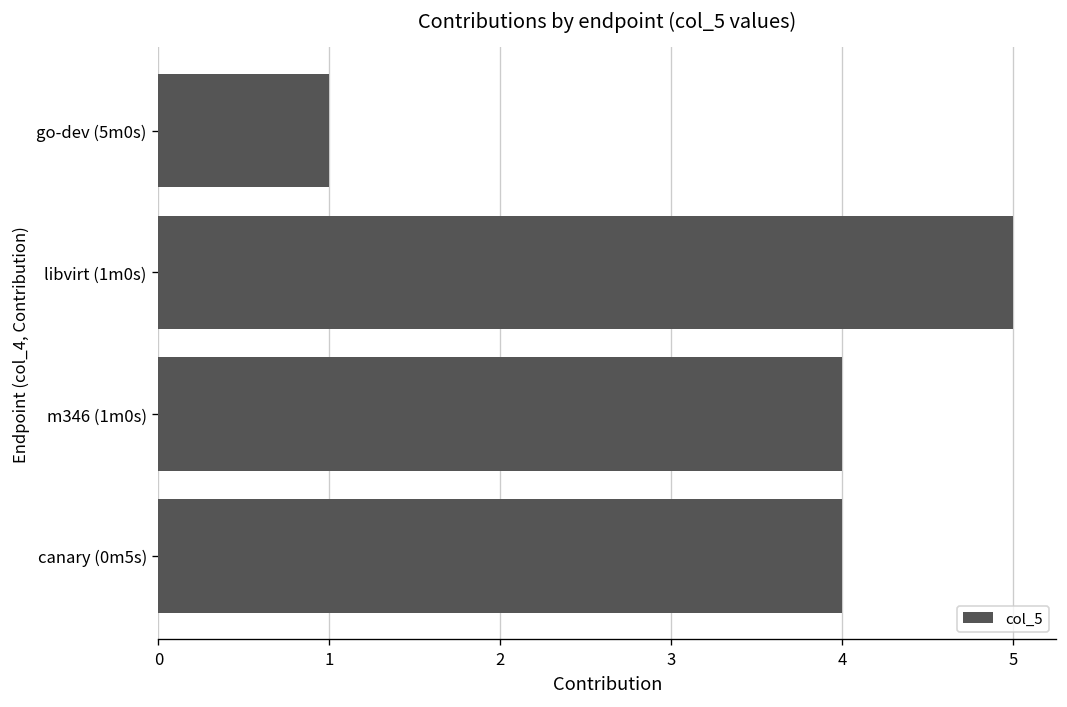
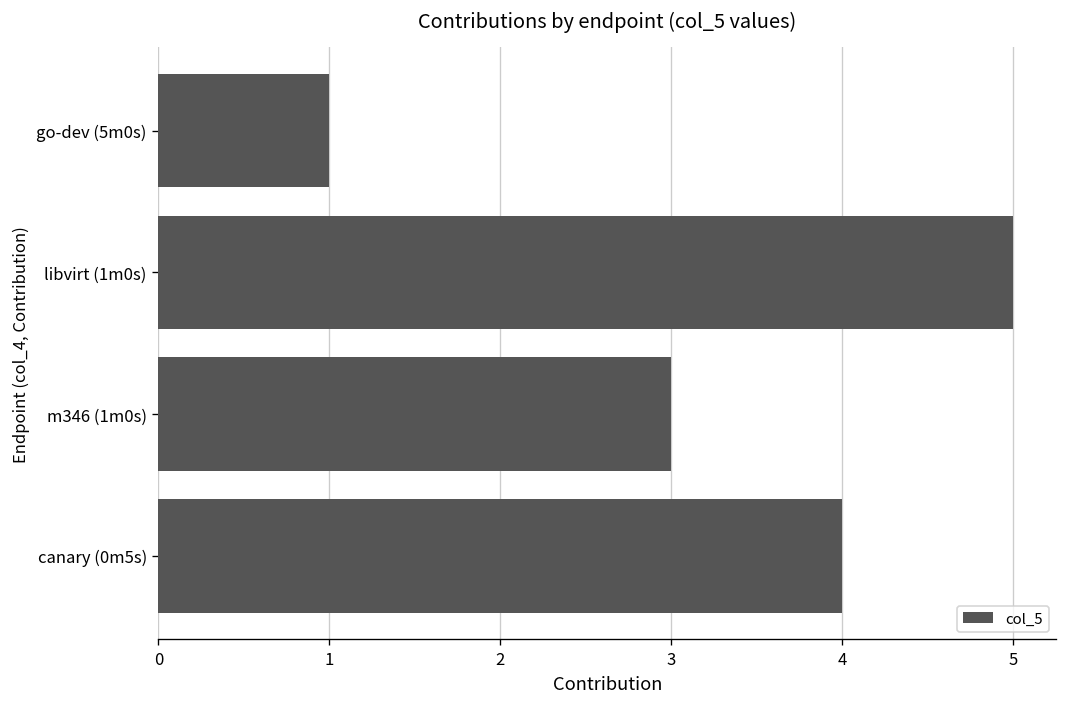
m346 (1m0s): 4 -> 3
